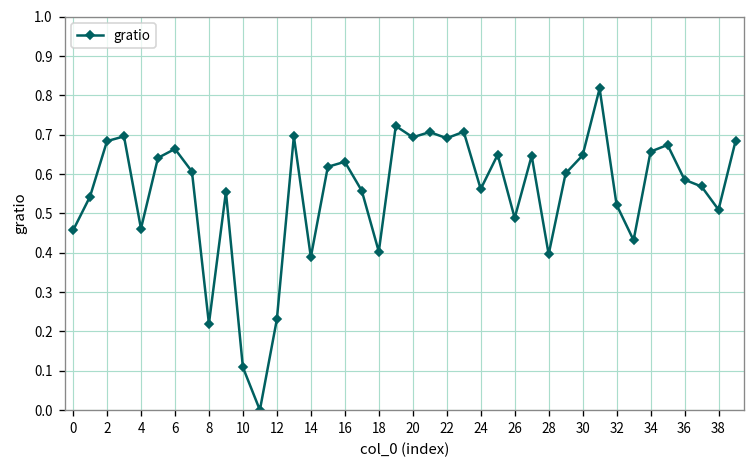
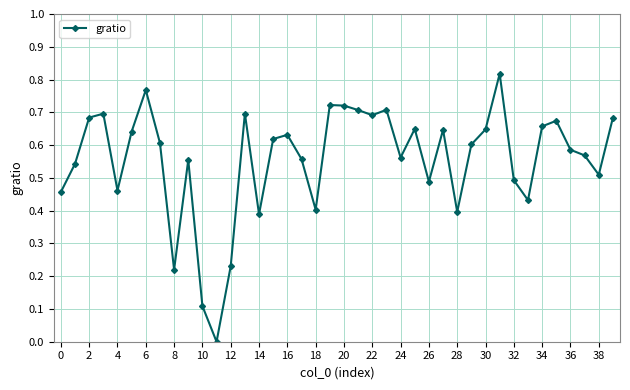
6: 0.66 -> 0.77
20: 0.69 -> 0.72
32: 0.52 -> 0.49
